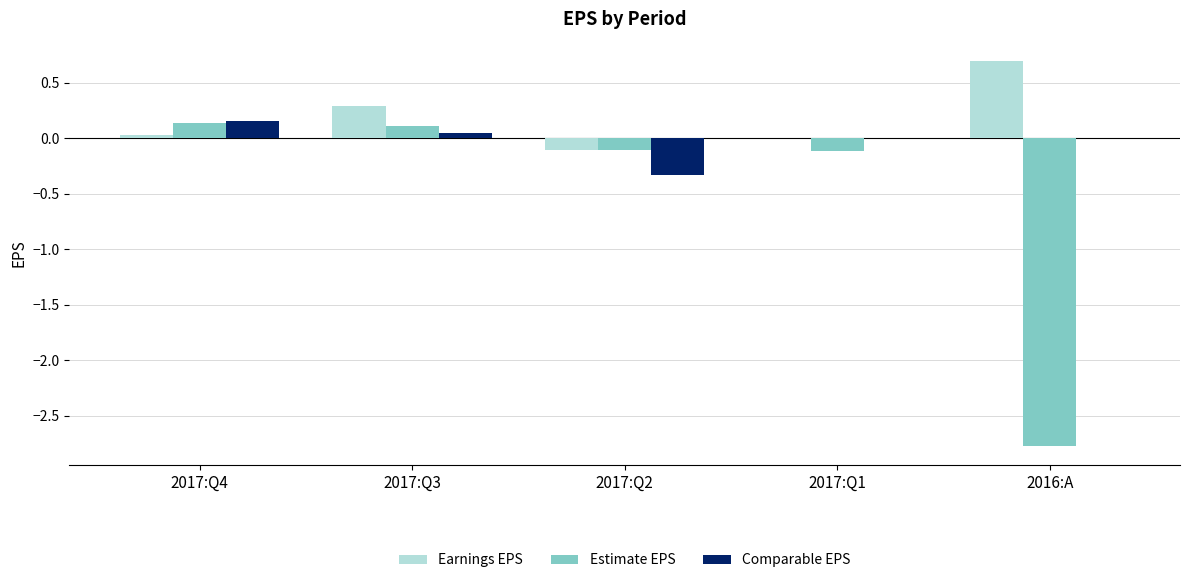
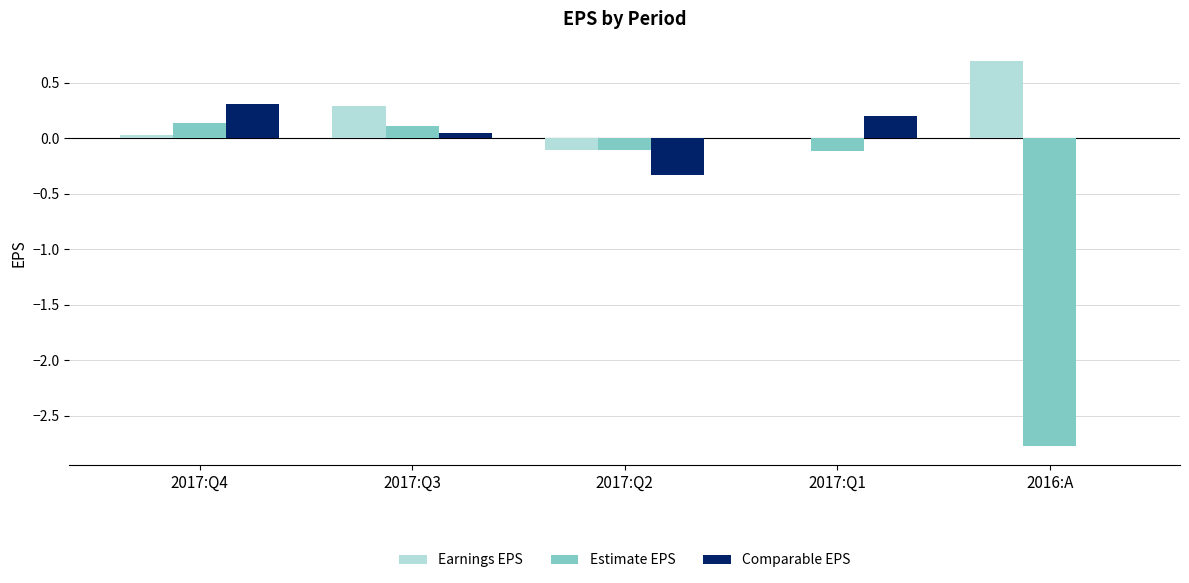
Comparable EPS, 2017:Q4: 0.15 -> 0.31
Comparable EPS, 2017:Q1: 0.0 -> 0.2
